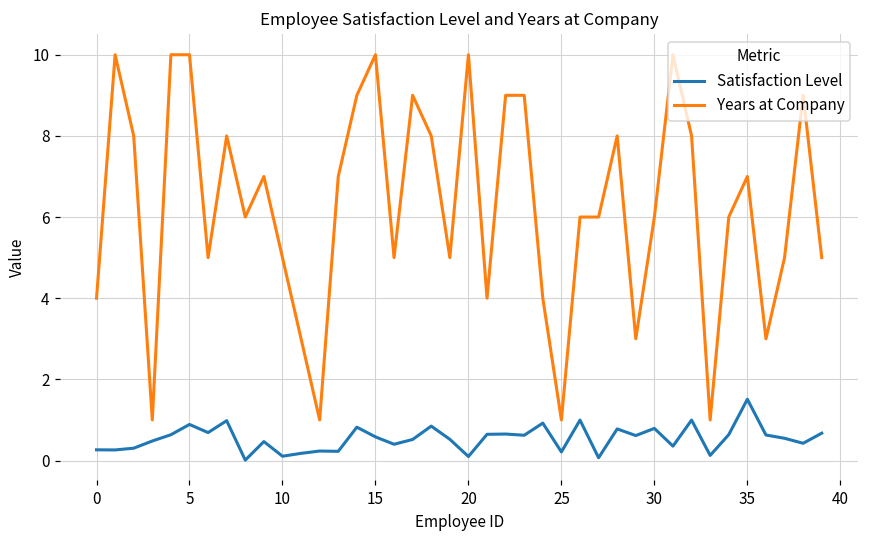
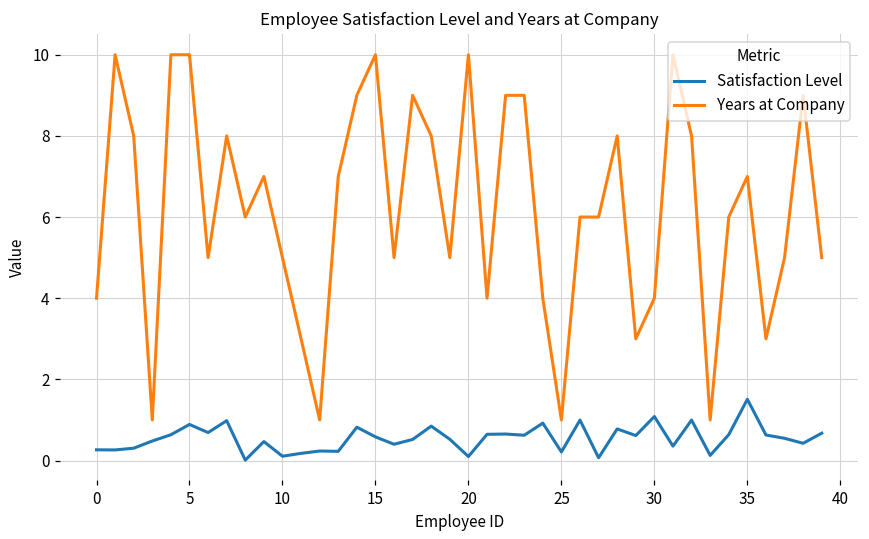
Satisfaction Level, 30: 0.8 -> 1.1
Years at Company, 30: 6 -> 4
